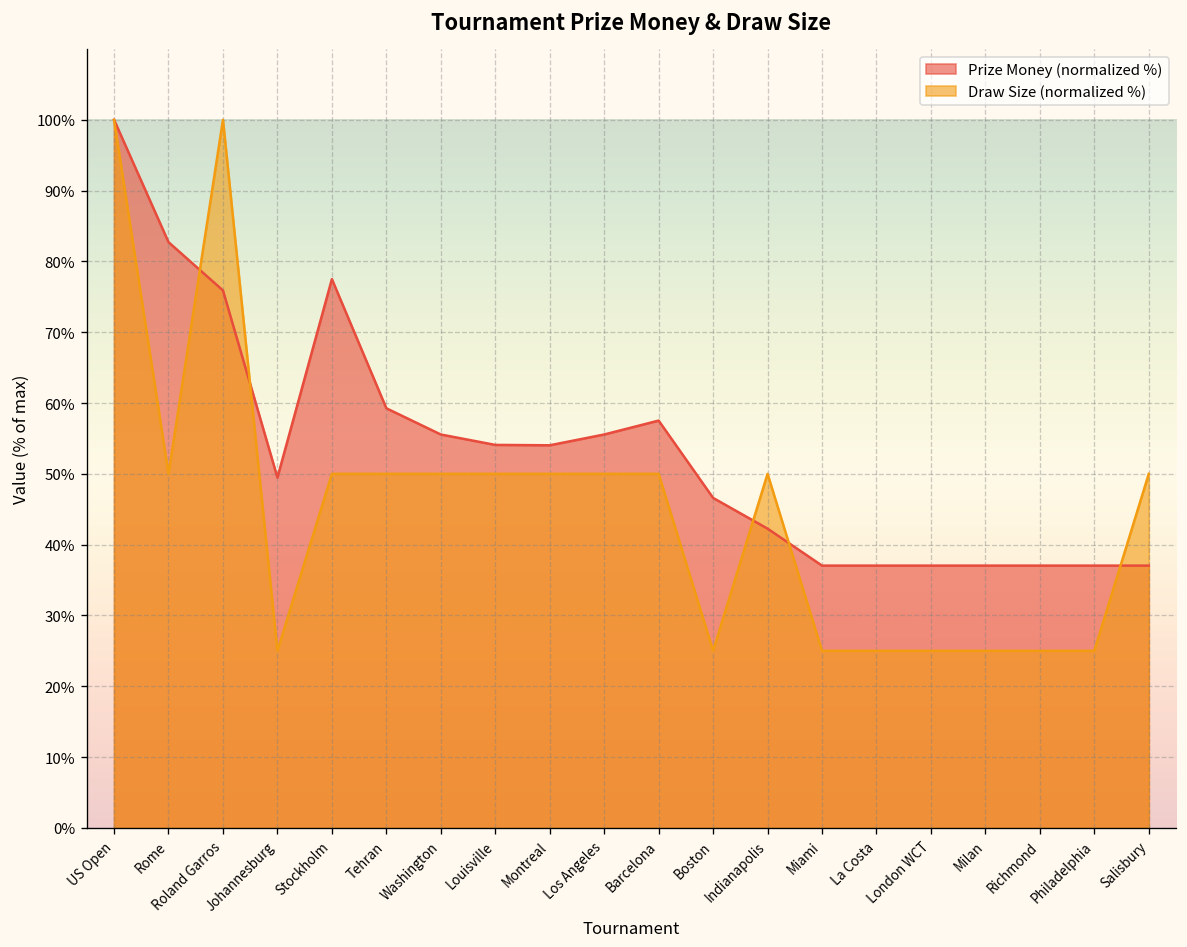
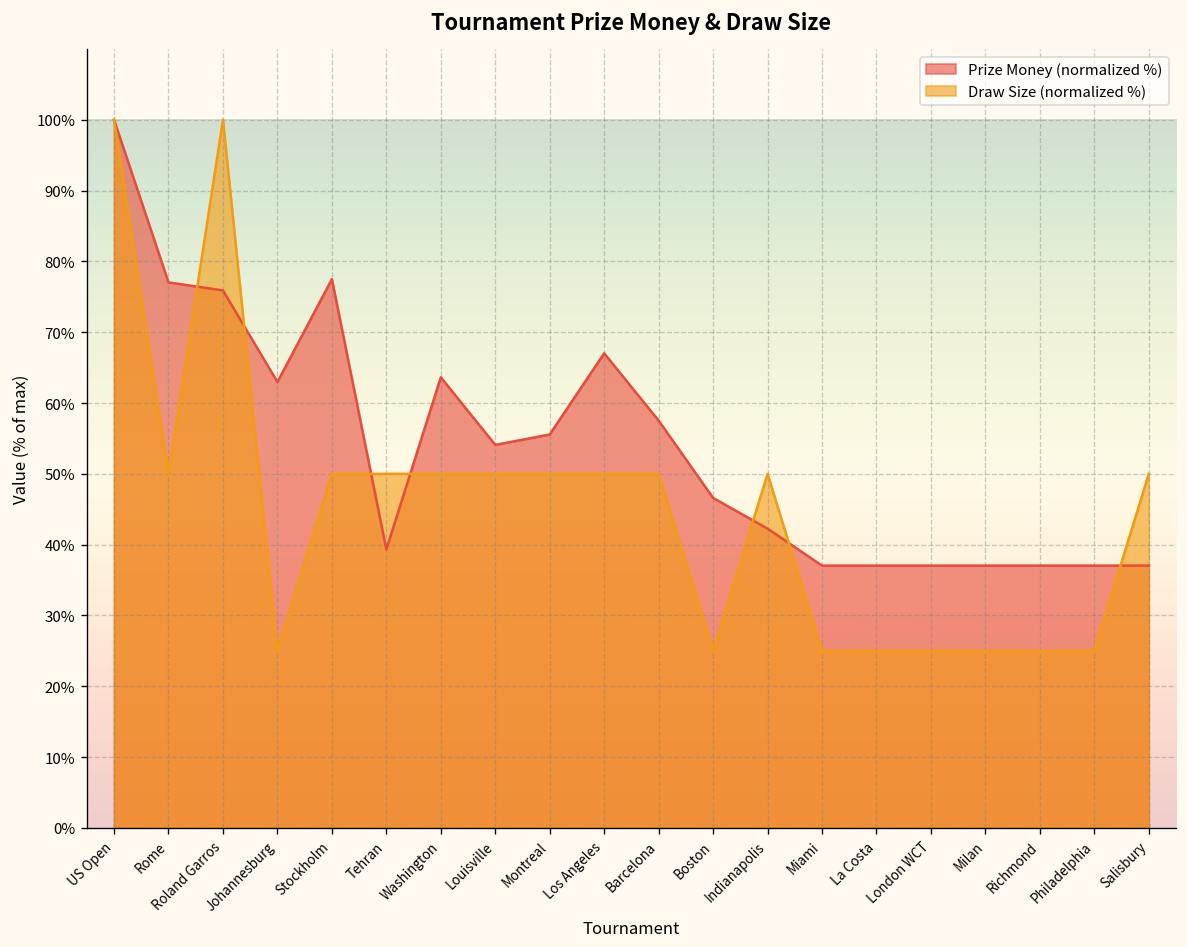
Prize Money (normalized %), Rome: 83% -> 77%
Prize Money (normalized %), Johannesburg: 49% -> 63%
Prize Money (normalized %), Tehran: 59% -> 39%
Prize Money (normalized %), Washington: 56% -> 64%
Prize Money (normalized %), Montreal: 54% -> 56%
Prize Money (normalized %), Los Angeles: 56% -> 67%
